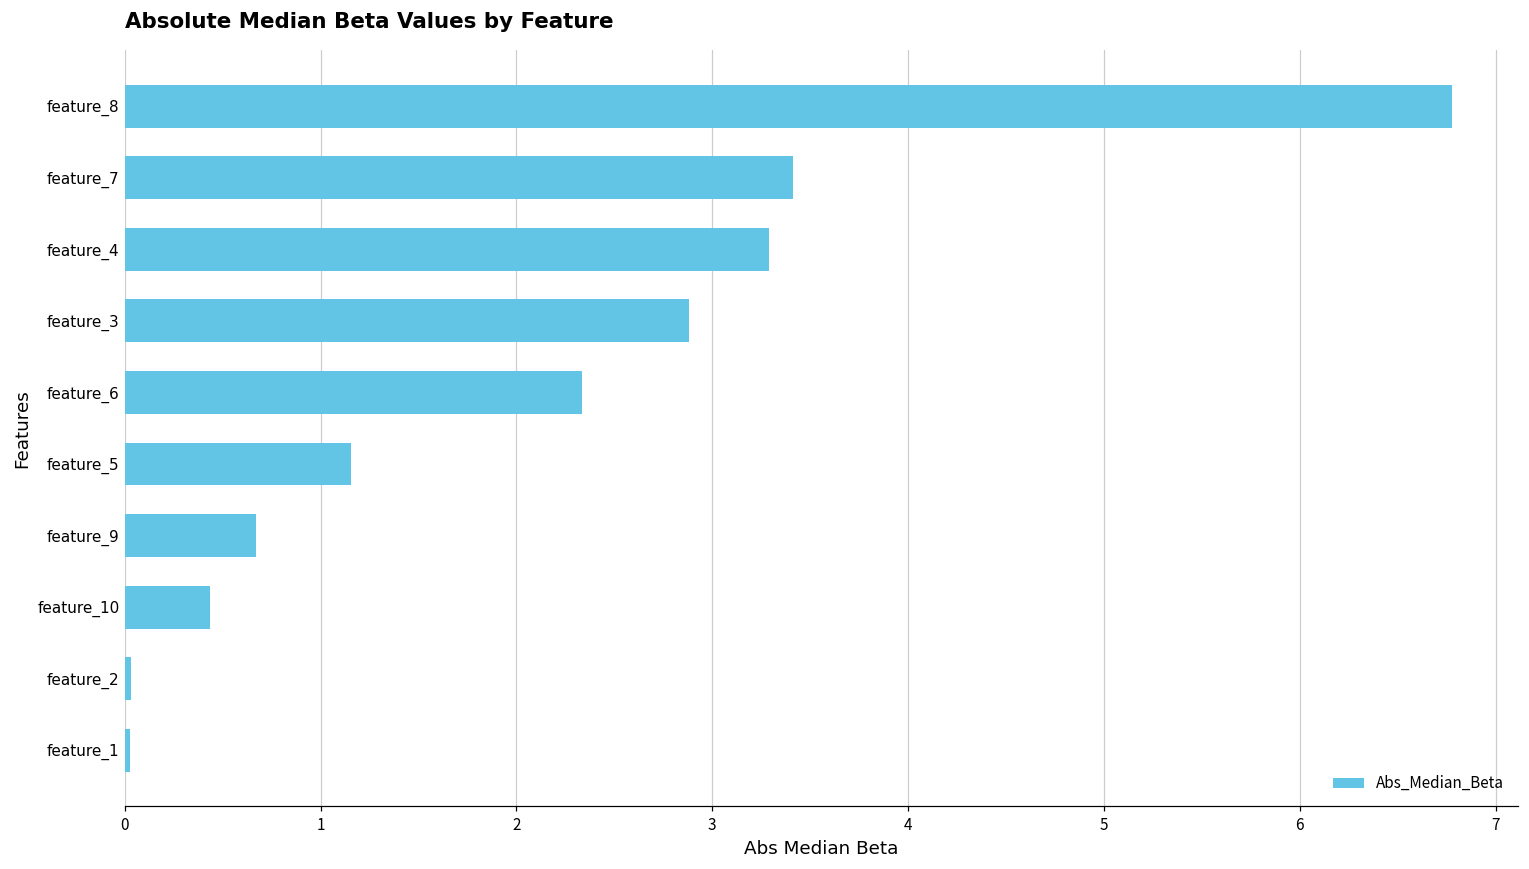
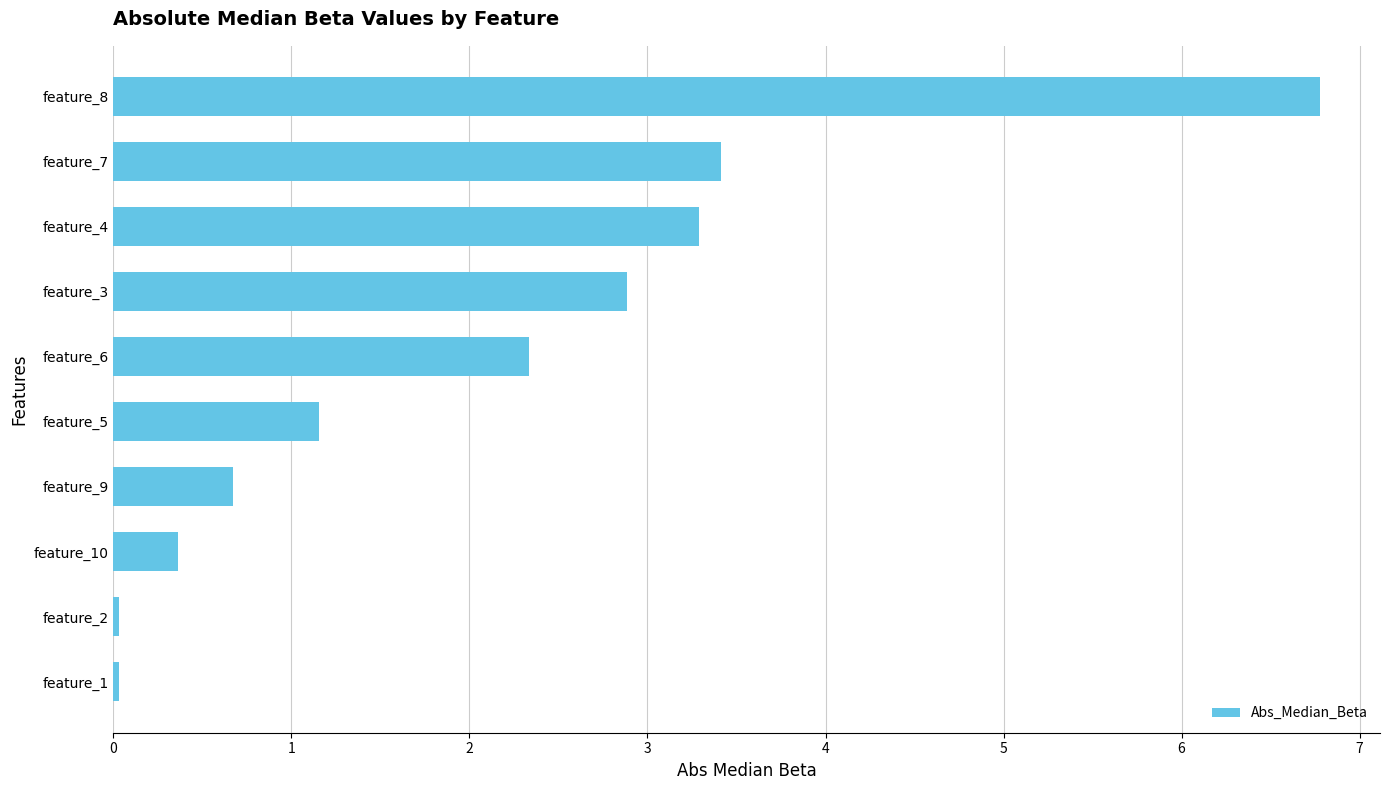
feature_10: 0.44 -> 0.36
